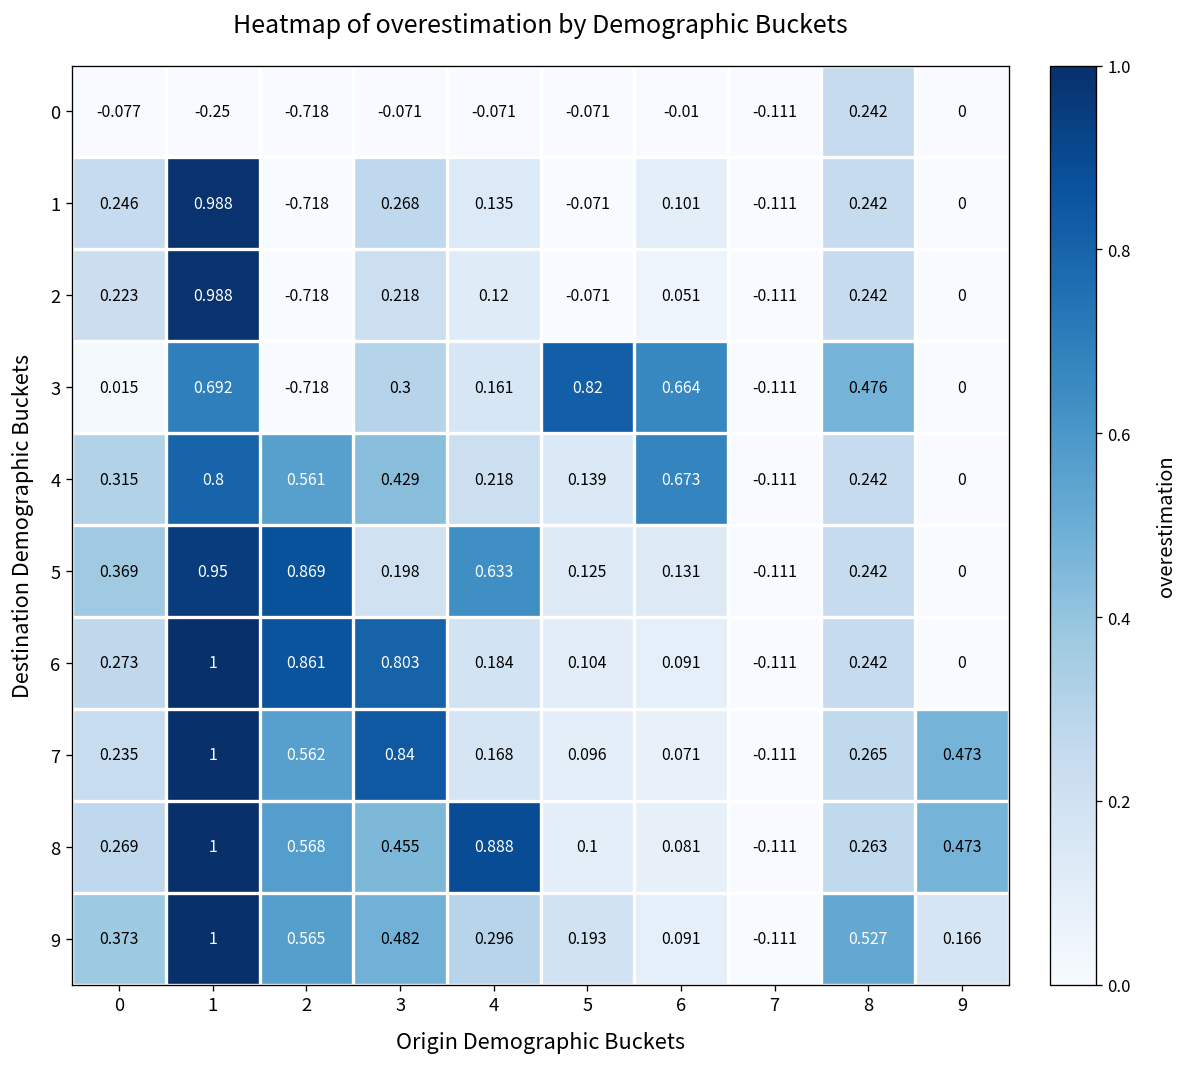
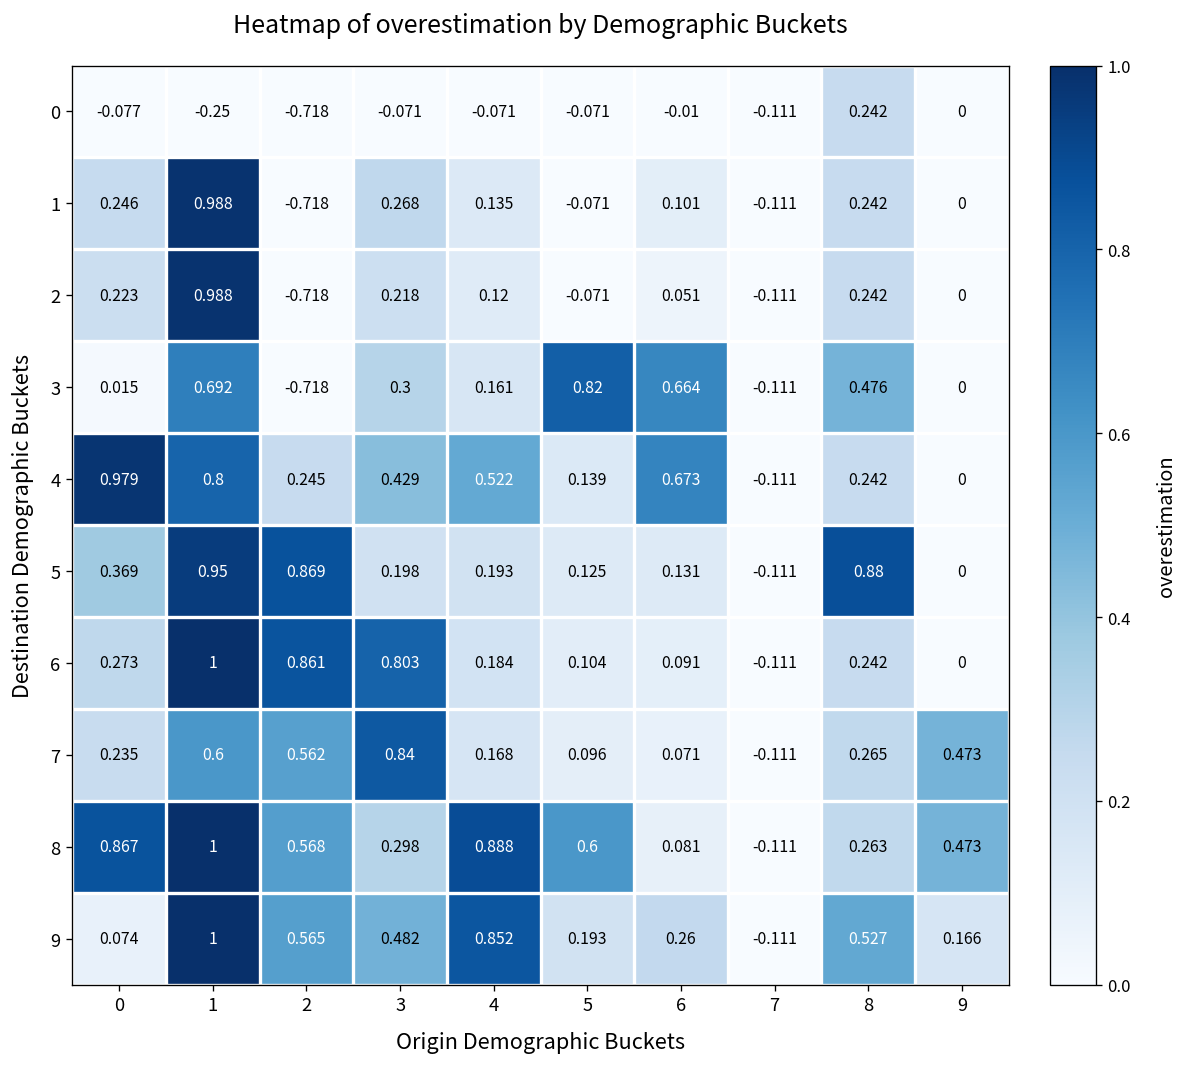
4, 0: 0.315 -> 0.979
4, 2: 0.561 -> 0.245
4, 4: 0.218 -> 0.522
5, 4: 0.633 -> 0.193
5, 8: 0.242 -> 0.88
7, 1: 1 -> 0.6
8, 0: 0.269 -> 0.867
8, 3: 0.455 -> 0.298
8, 5: 0.1 -> 0.6
9, 0: 0.373 -> 0.074
9, 4: 0.296 -> 0.852
9, 6: 0.091 -> 0.26
